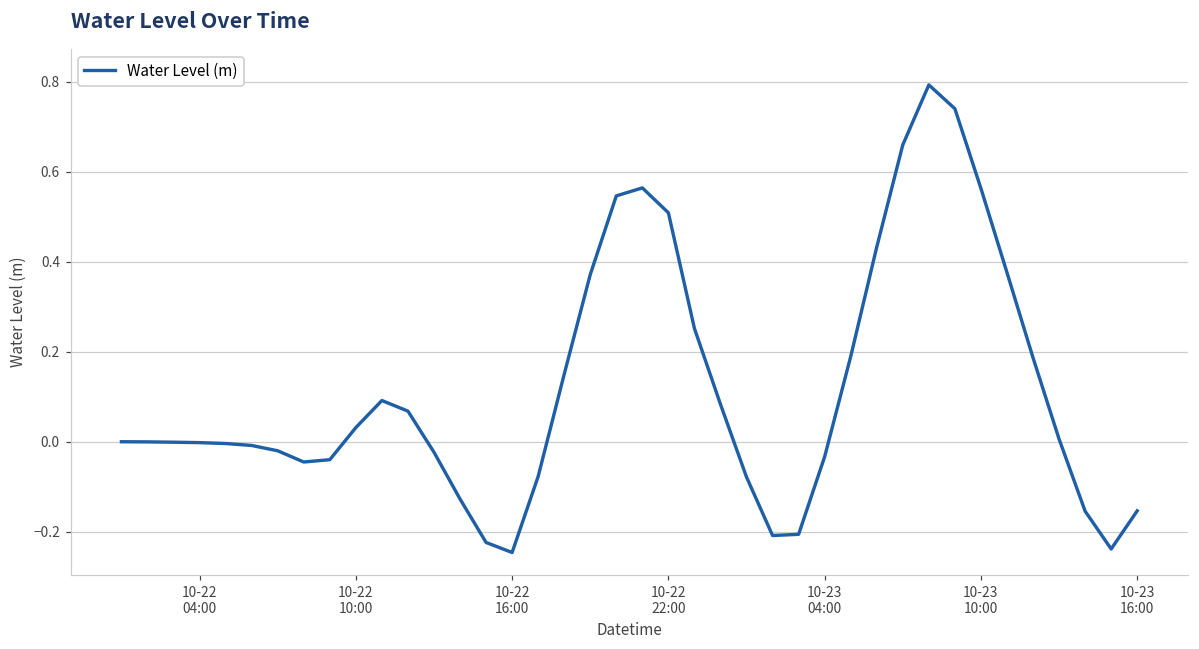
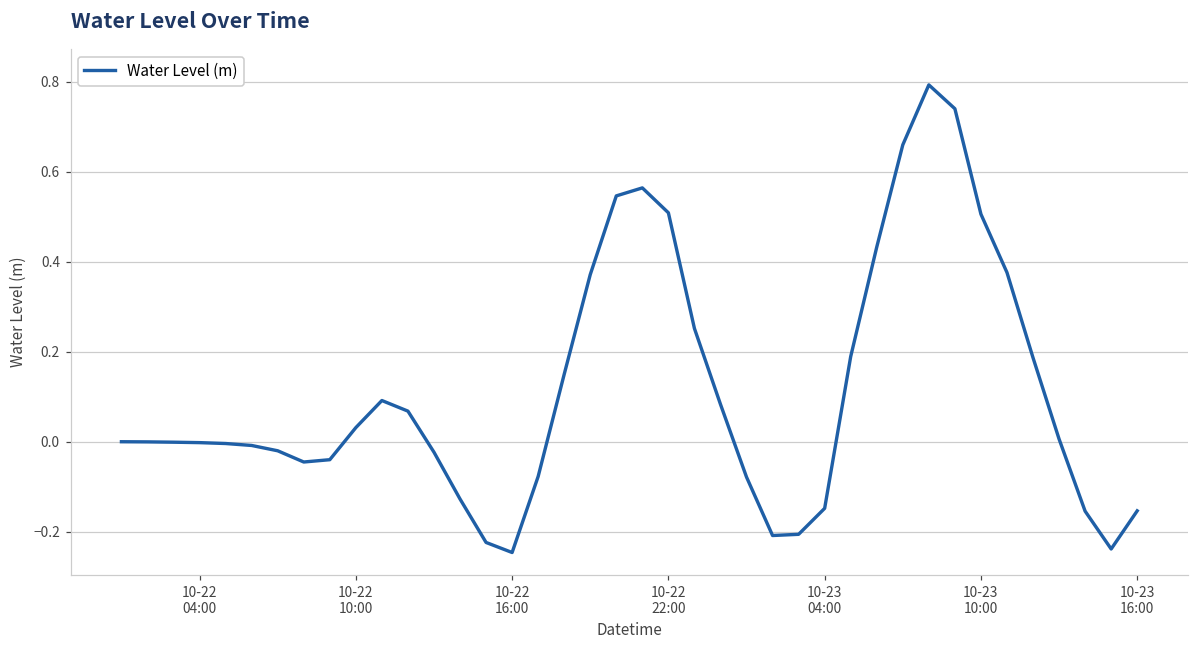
10-23 04:00: -0.03 -> -0.15
10-23 10:00: 0.56 -> 0.51
